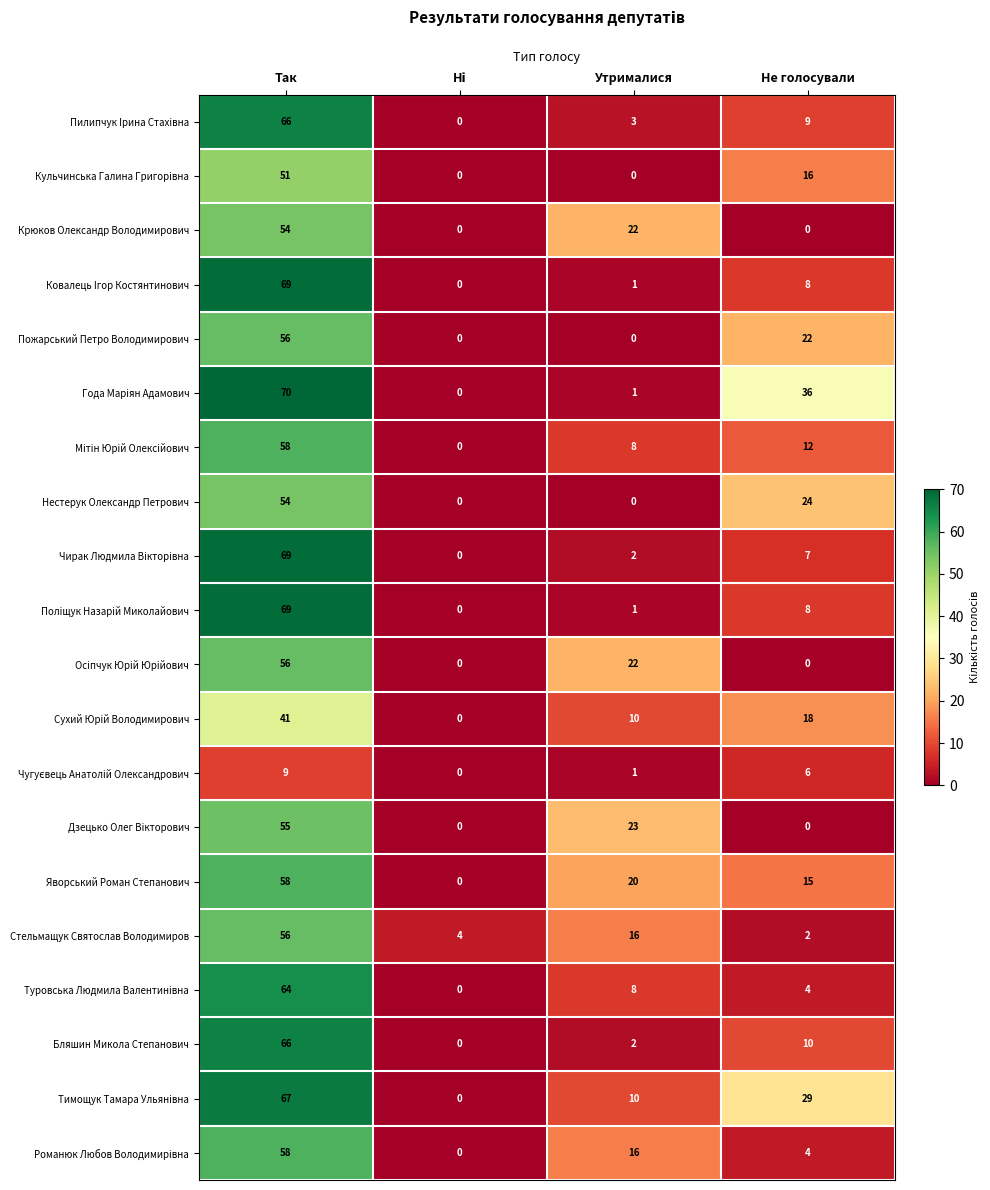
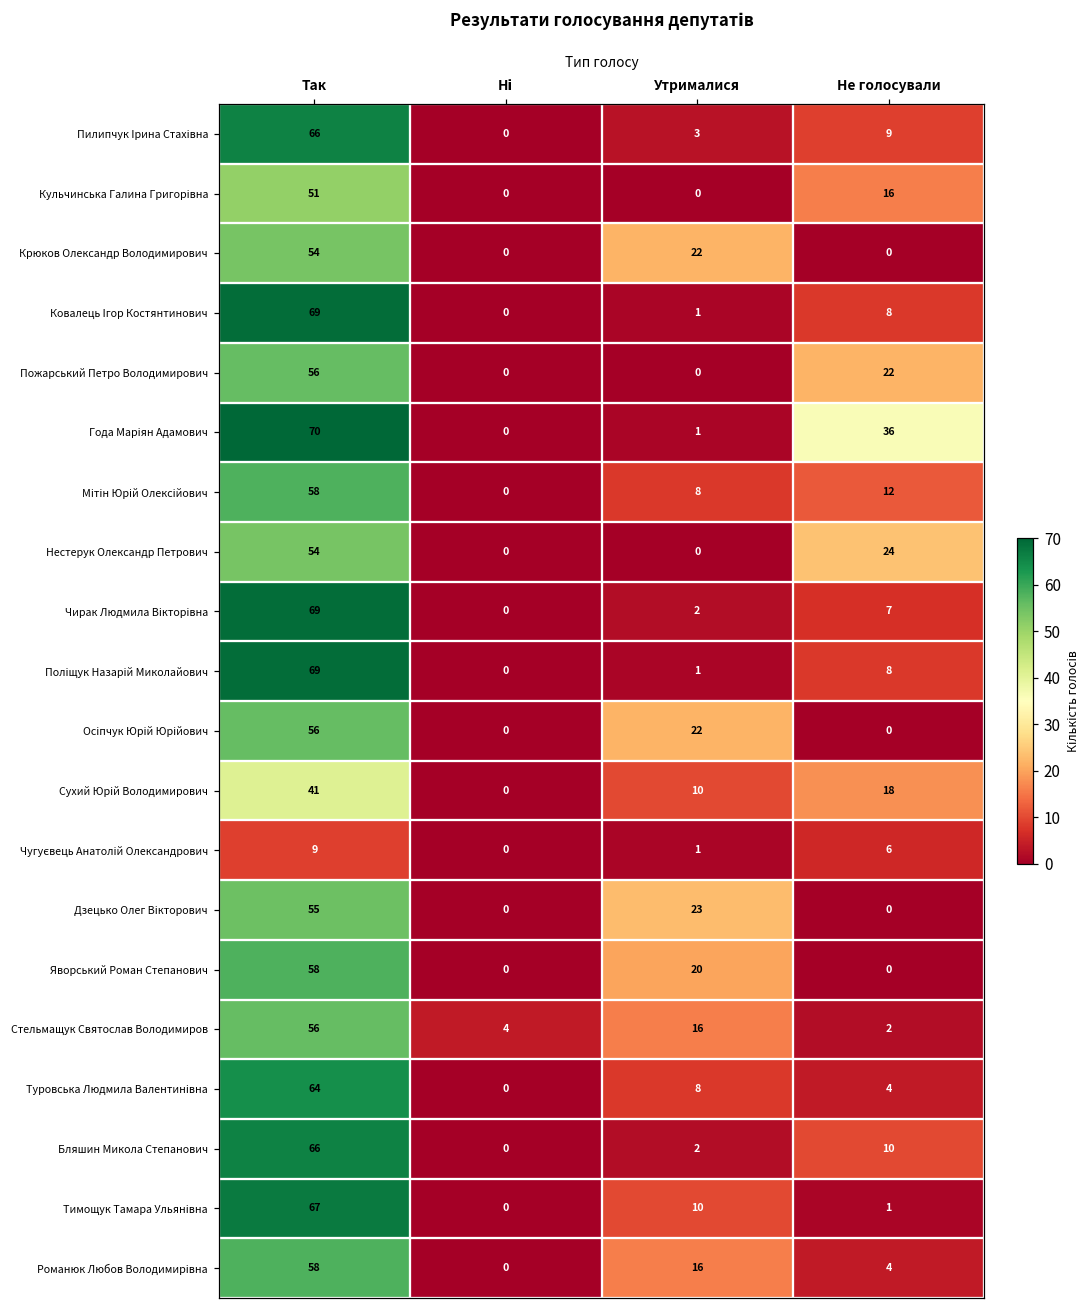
Яворський Роман Степанович, Не голосували: 15 -> 0
Тимощук Тамара Ульянівна, Не голосували: 29 -> 1
